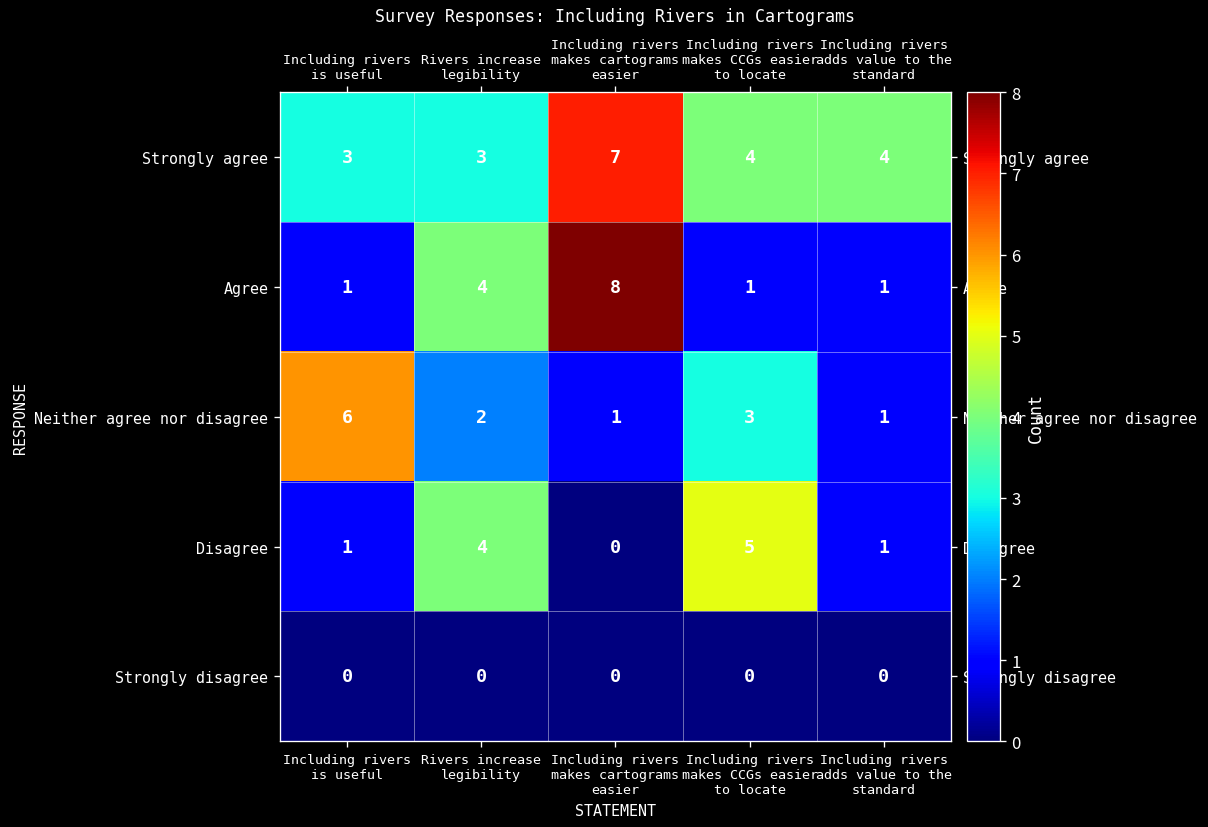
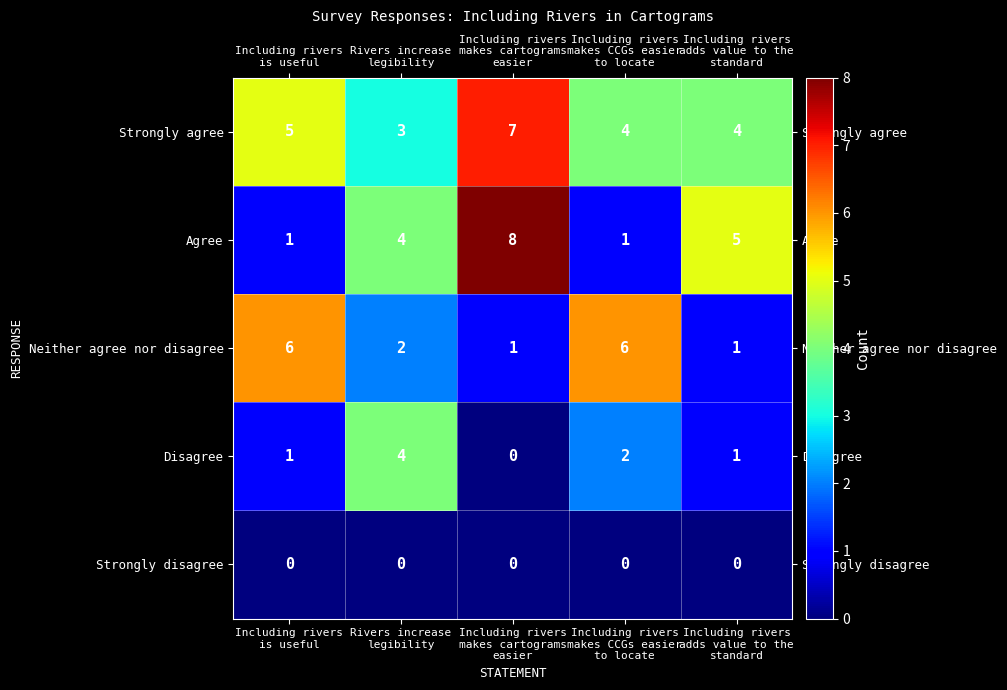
Strongly agree, Including rivers is useful: 3 -> 5
Agree, Including rivers adds value to the standard: 1 -> 5
Neither agree nor disagree, Including rivers makes CCGs easier to locate: 3 -> 6
Disagree, Including rivers makes CCGs easier to locate: 5 -> 2
